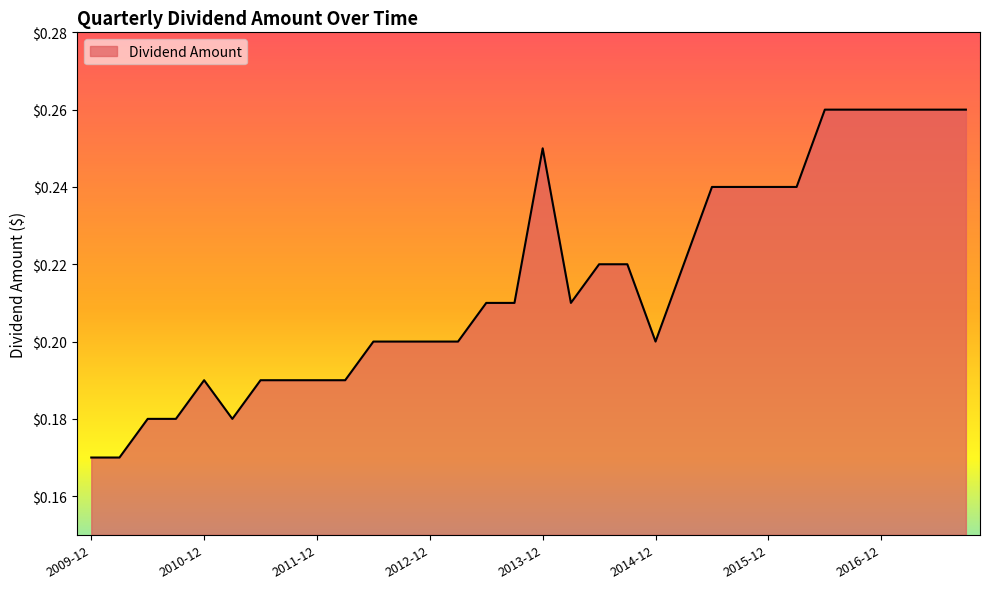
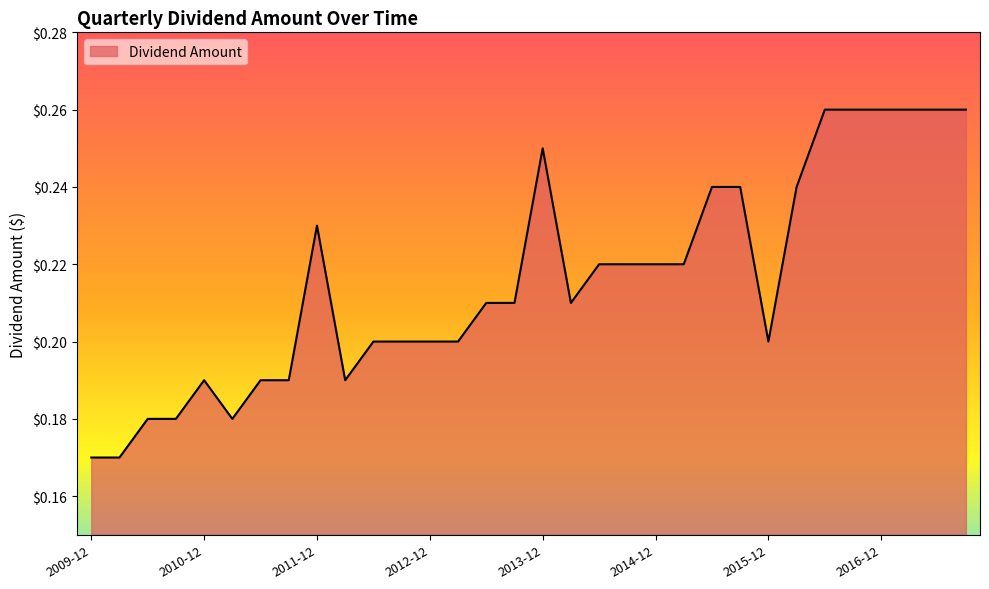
2011-12: $0.19 -> $0.23
2014-12: $0.20 -> $0.22
2015-12: $0.24 -> $0.20
